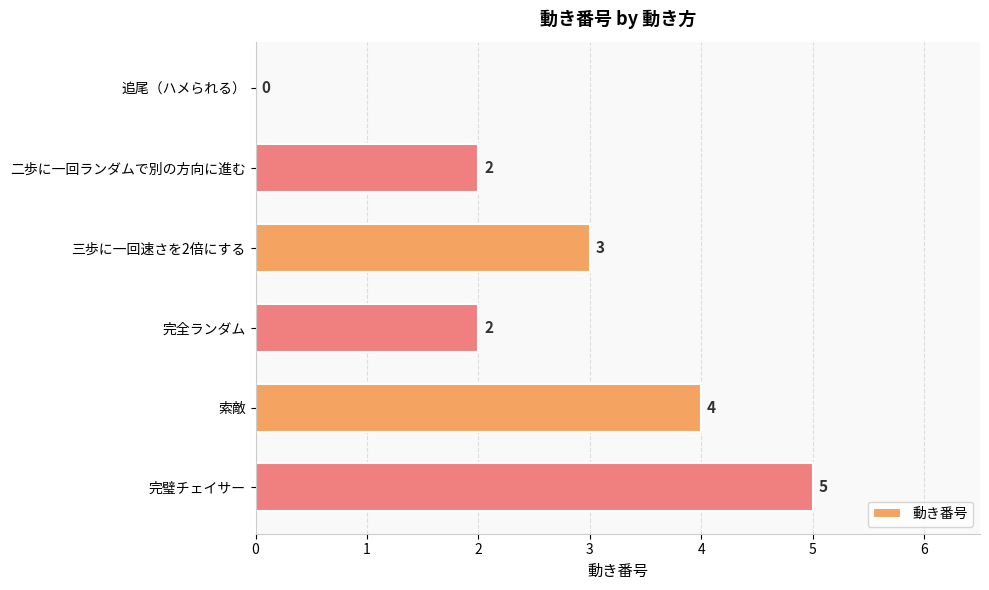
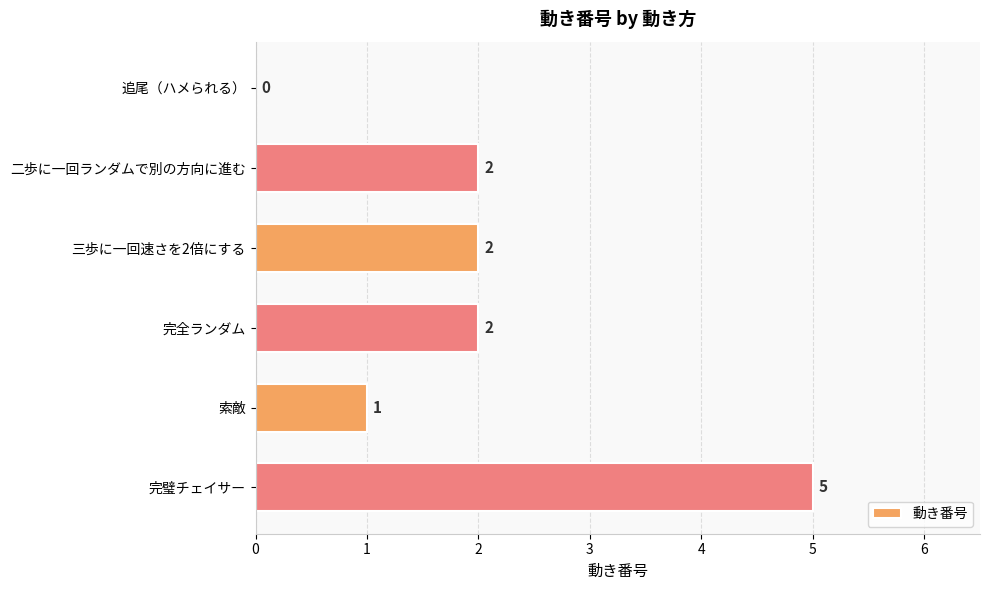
三歩に一回速さを2倍にする: 3 -> 2
索敵: 4 -> 1
